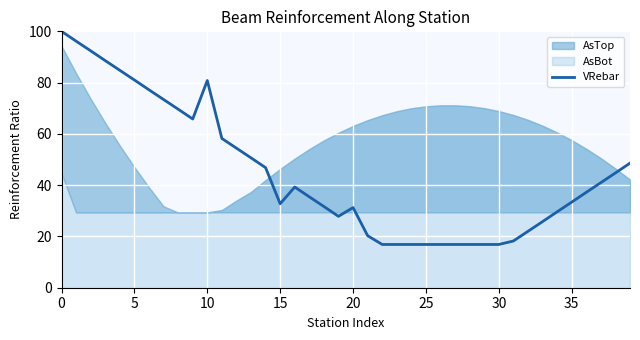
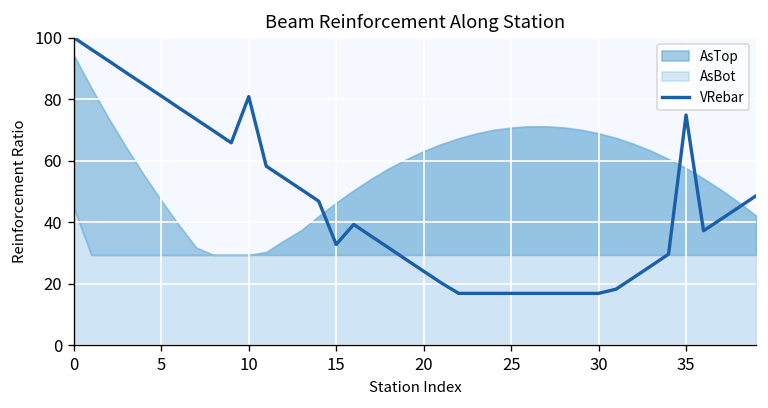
VRebar, 20: 31 -> 24
VRebar, 35: 33 -> 75
